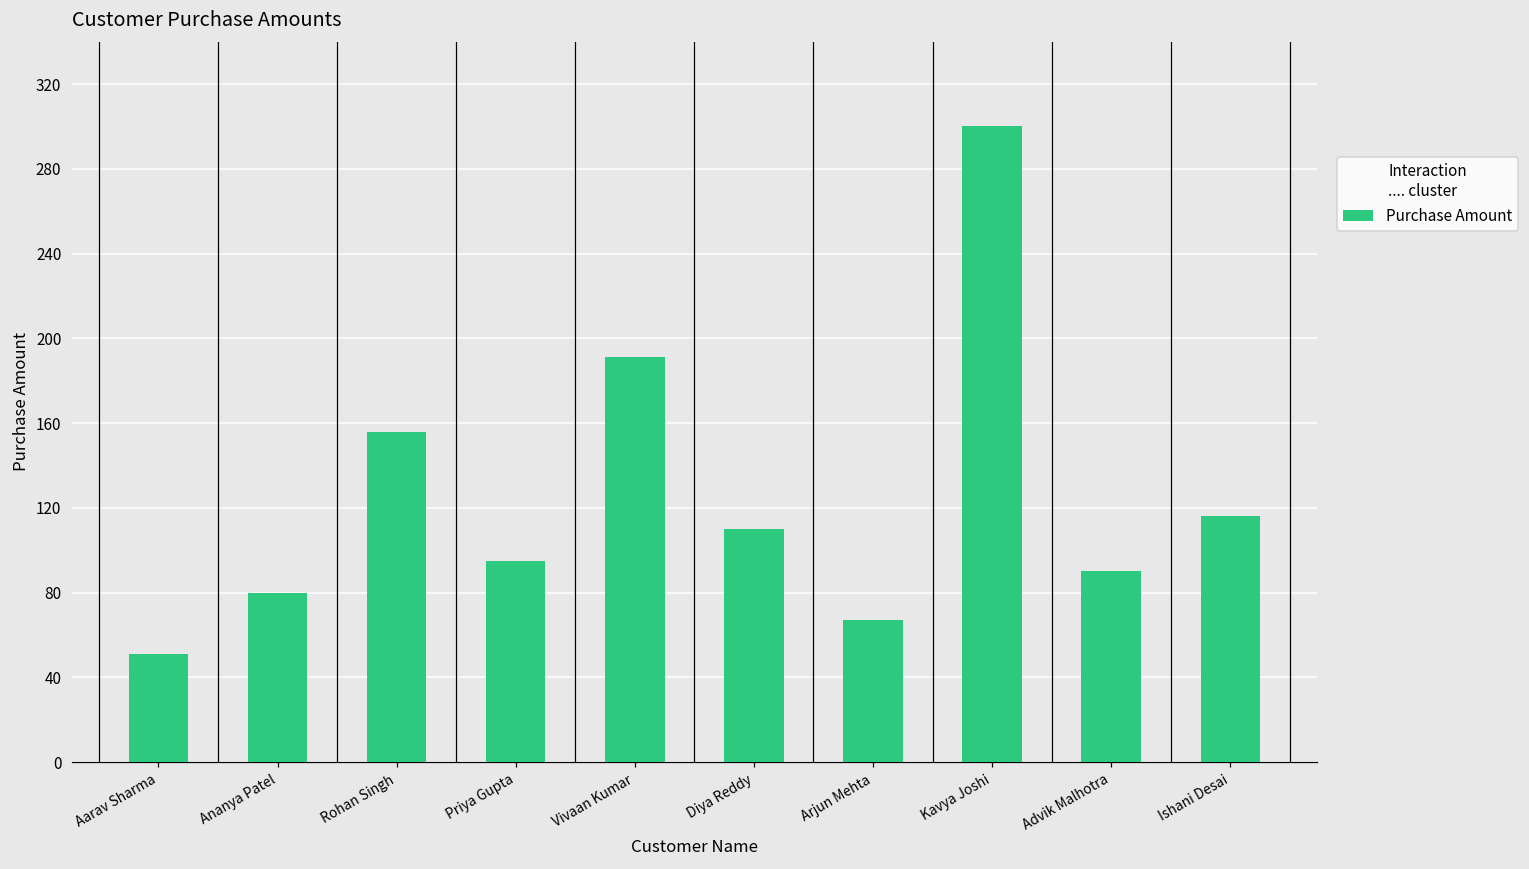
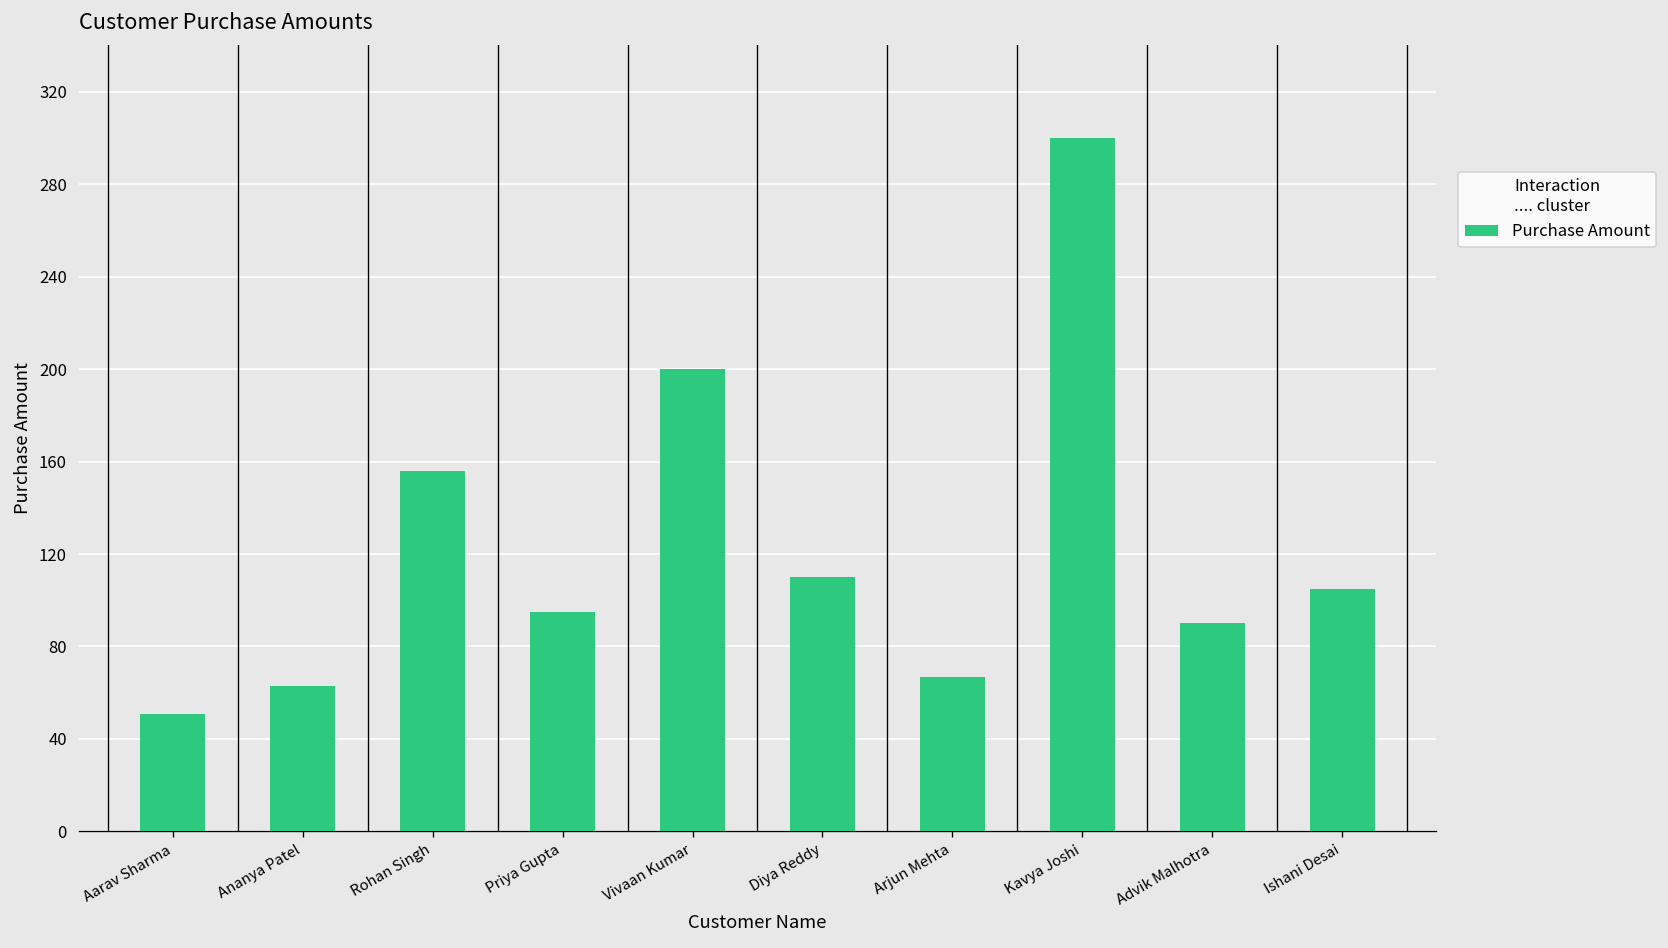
Ananya Patel: 80 -> 63
Vivaan Kumar: 191 -> 200
Ishani Desai: 116 -> 105
